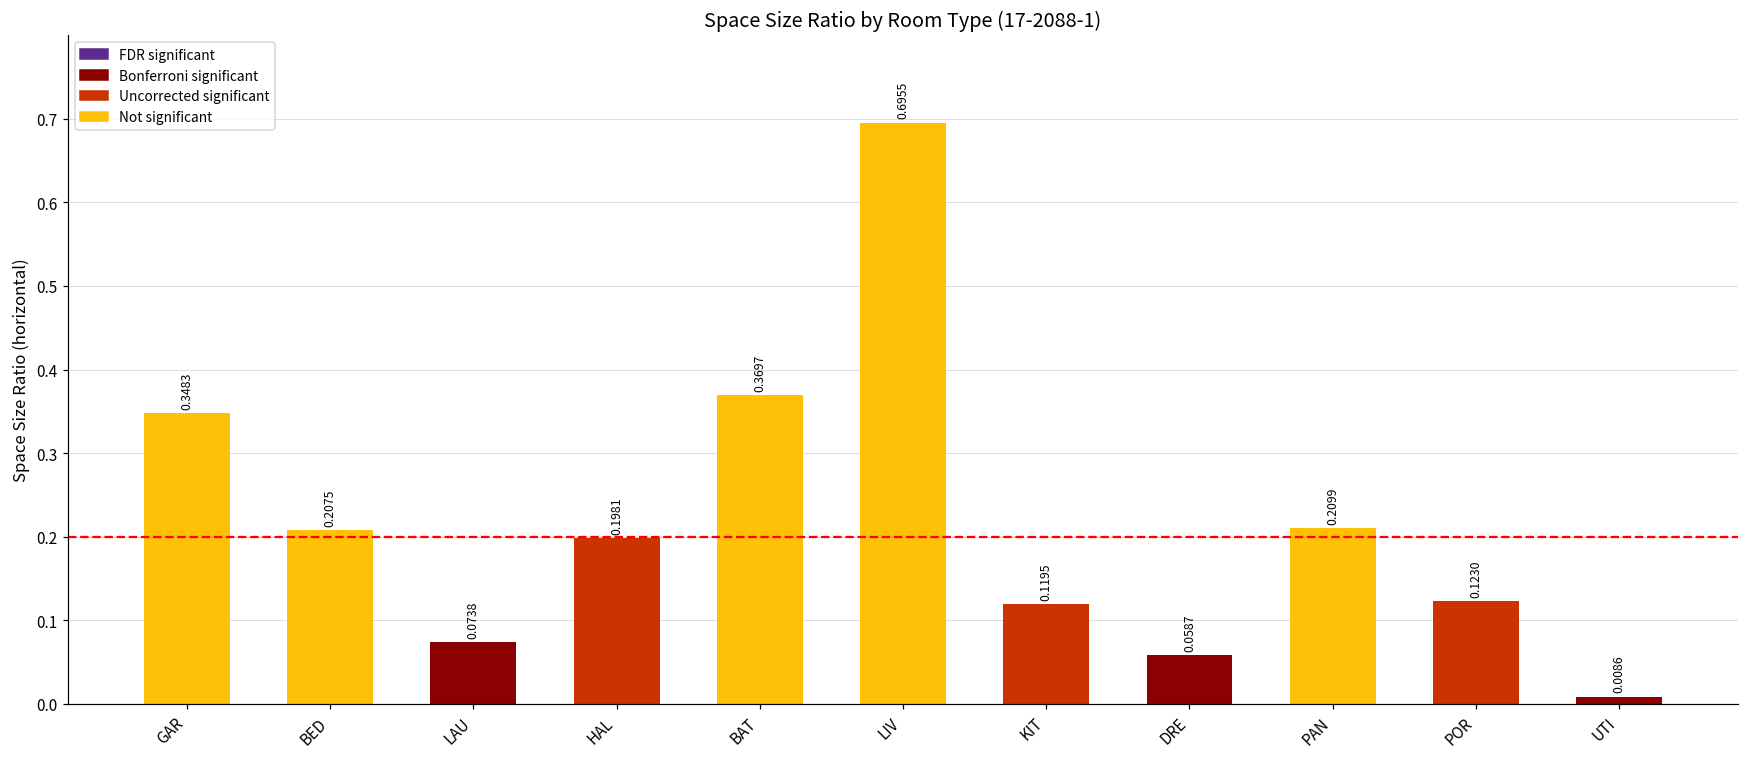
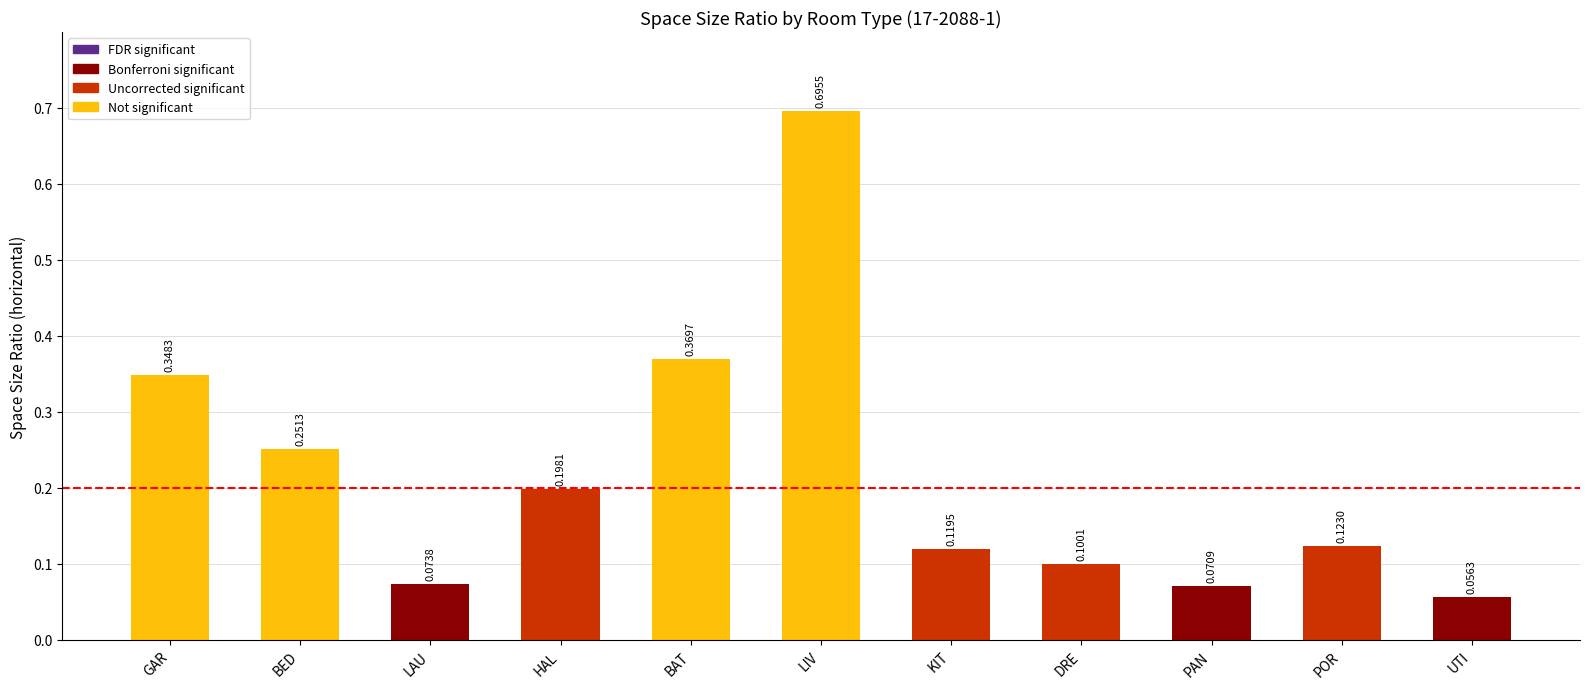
BED: 0.2075 -> 0.2513
DRE: 0.0587 -> 0.1001
PAN: 0.2099 -> 0.0709
UTI: 0.0086 -> 0.0563
